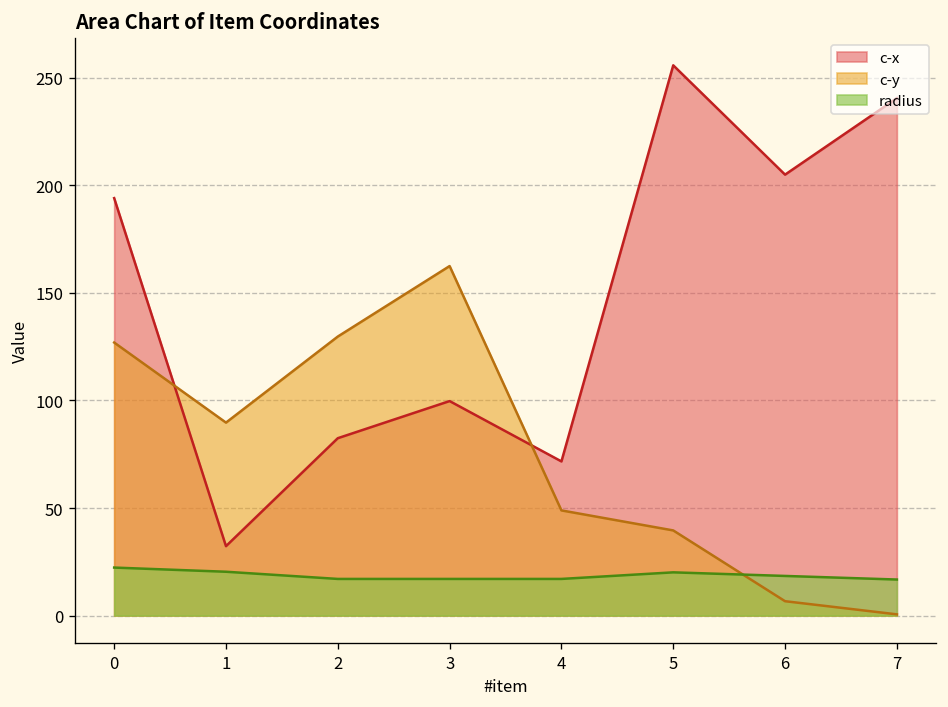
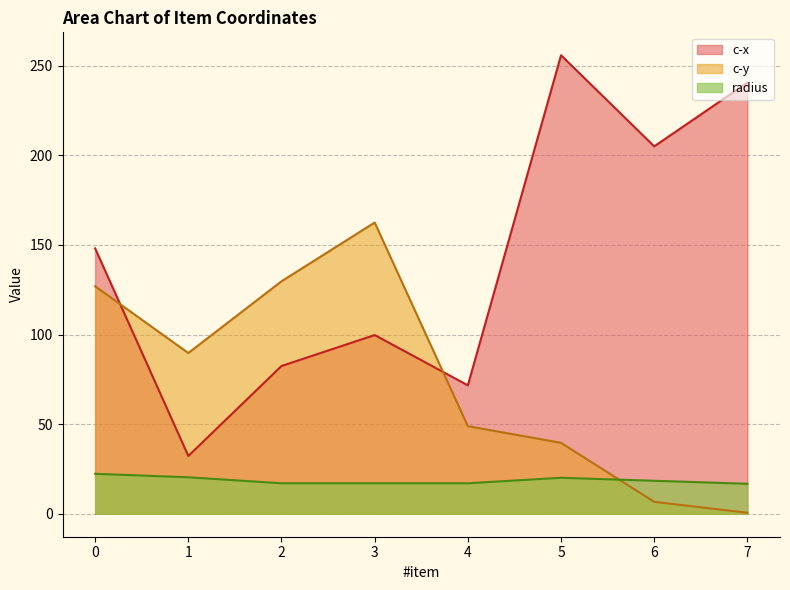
c-x, 0: 194 -> 148
